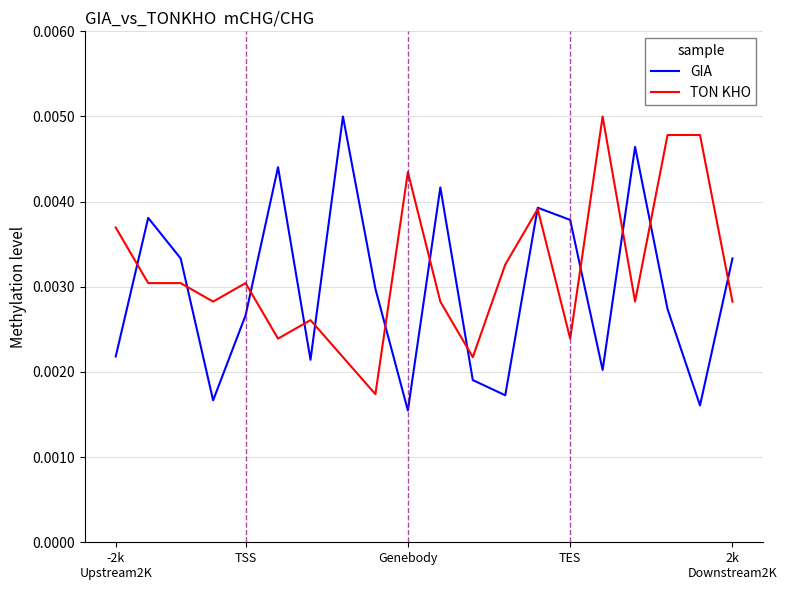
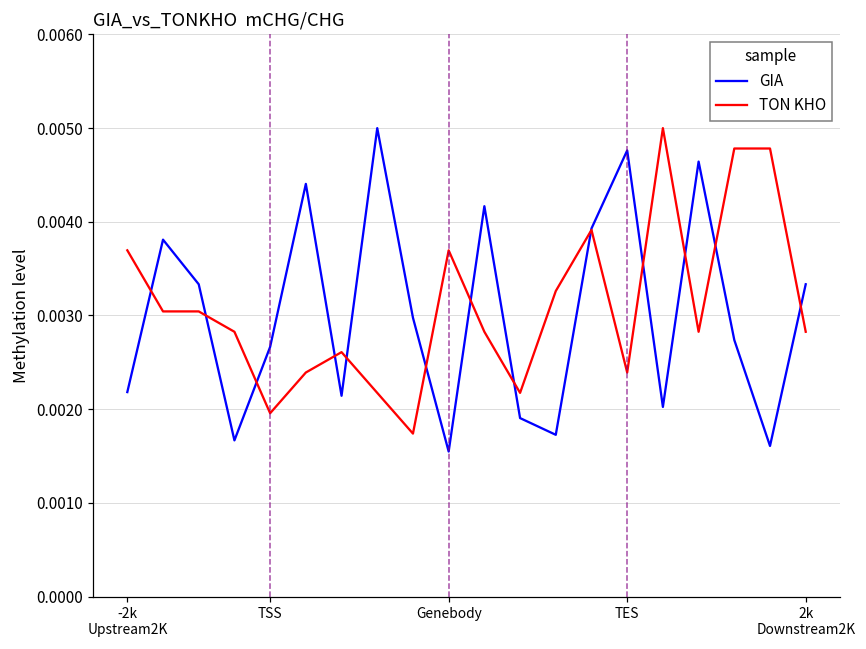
TON KHO, TSS: 0.0030 -> 0.0020
TON KHO, Genebody: 0.0043 -> 0.0037
GIA, TES: 0.0038 -> 0.0048
